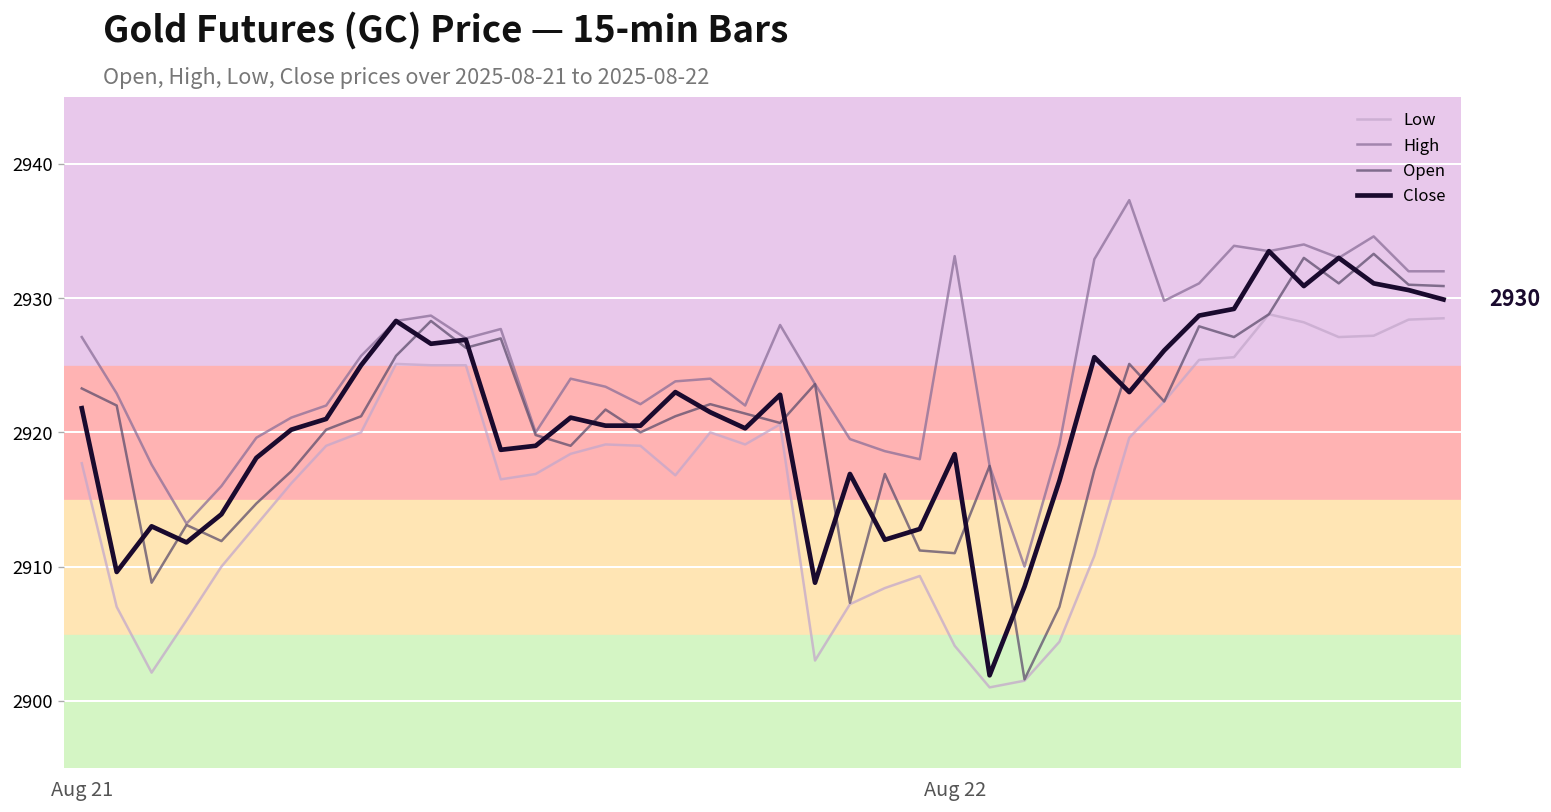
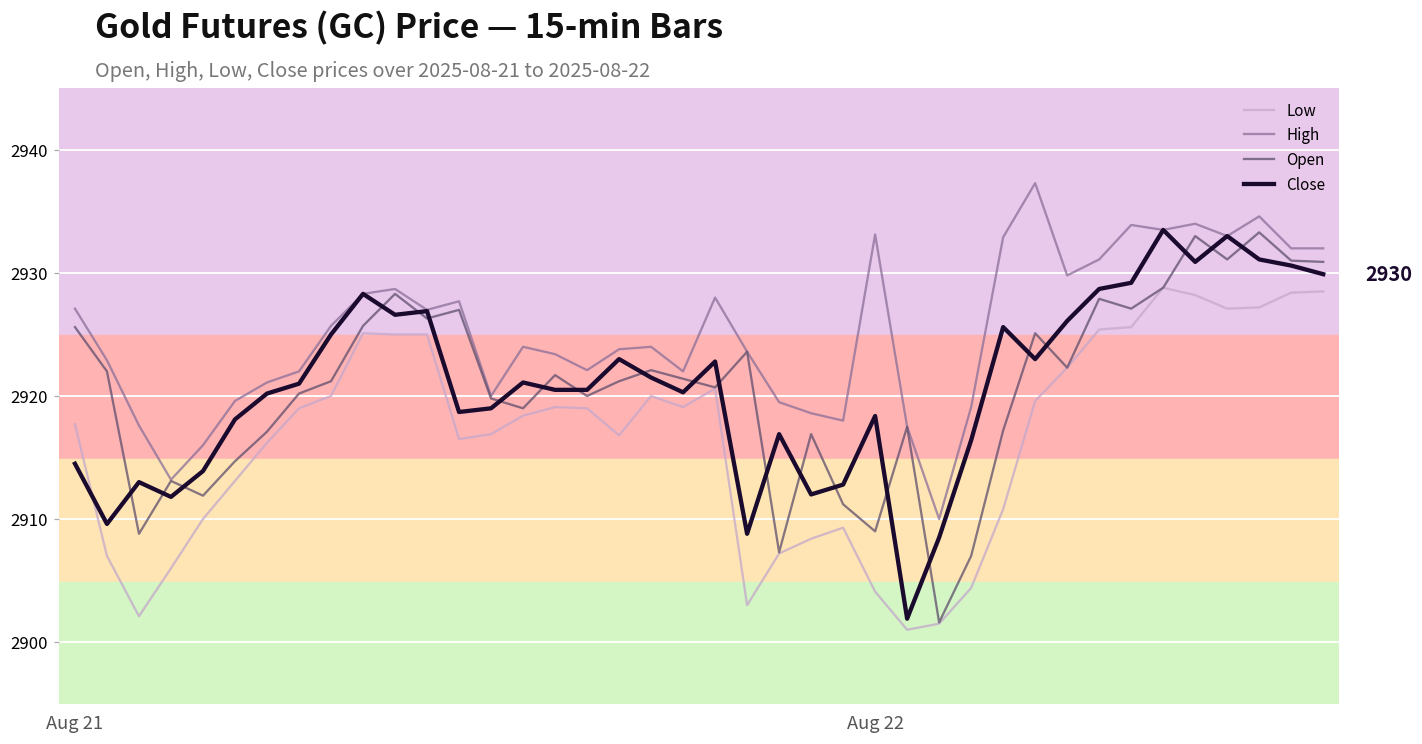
Open, Aug 21: 2923.3 -> 2925.6
Close, Aug 21: 2921.8 -> 2914.5
Open, Aug 22: 2911 -> 2909
